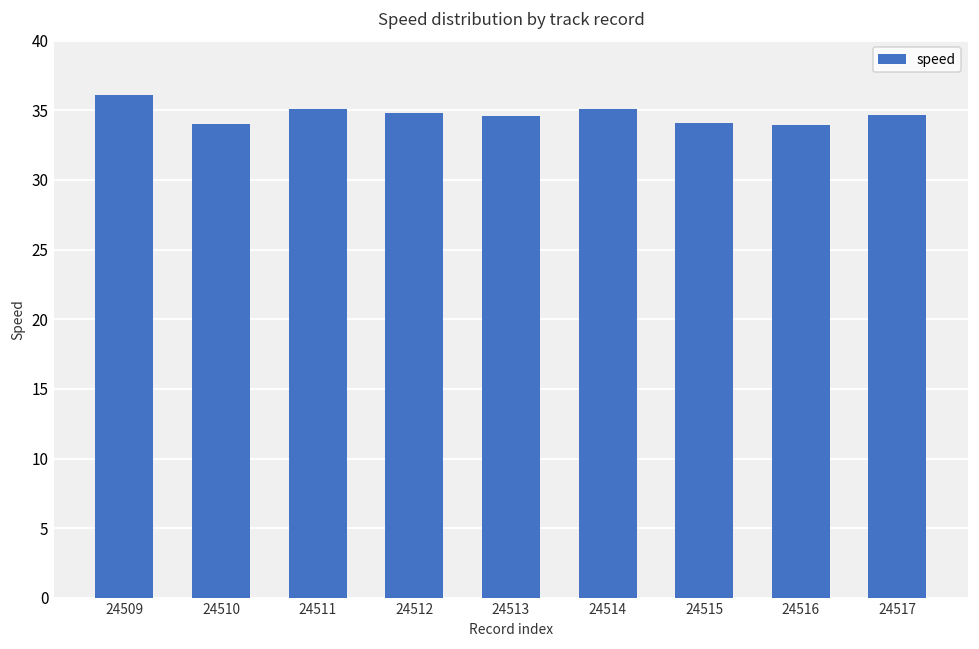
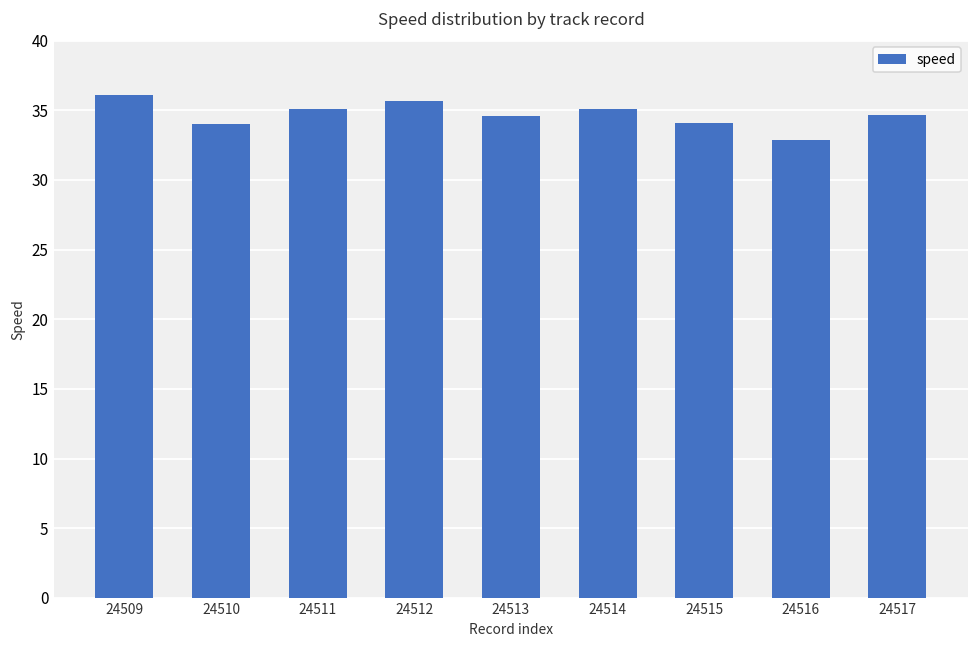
24512: 34.8 -> 35.7
24516: 34.0 -> 32.8
